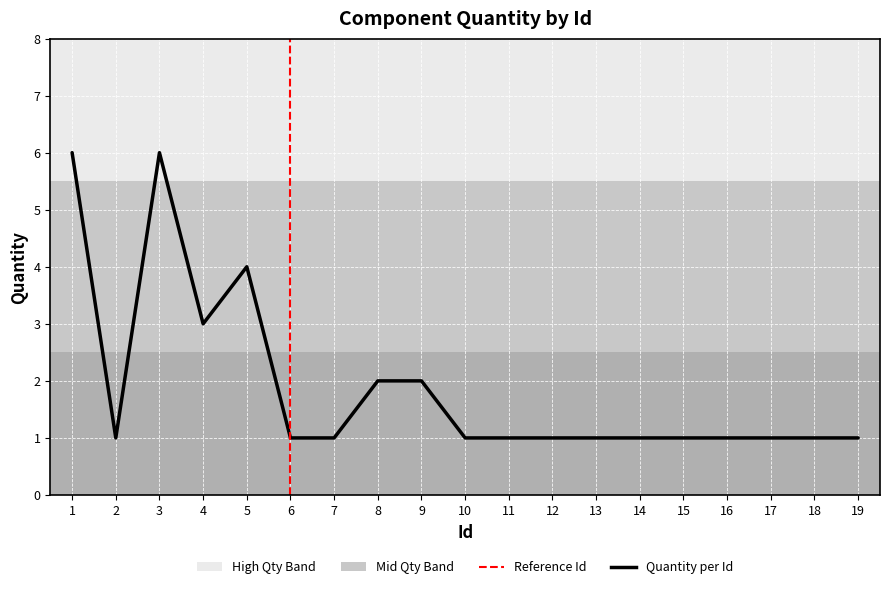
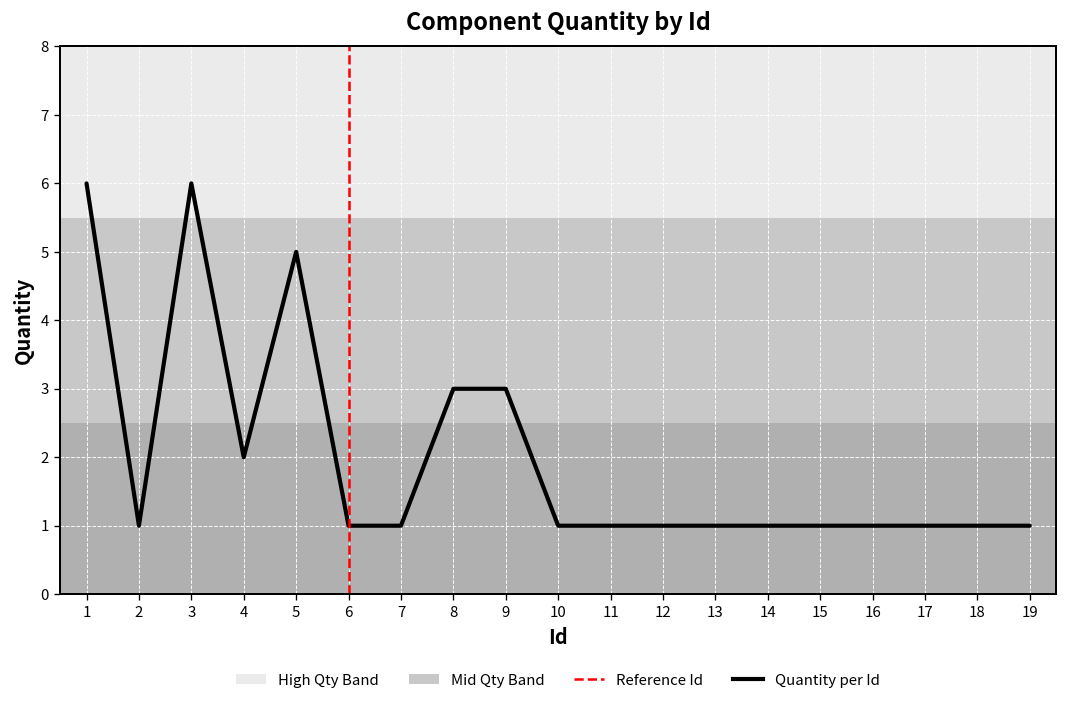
4: 3 -> 2
5: 4 -> 5
8: 2 -> 3
9: 2 -> 3
